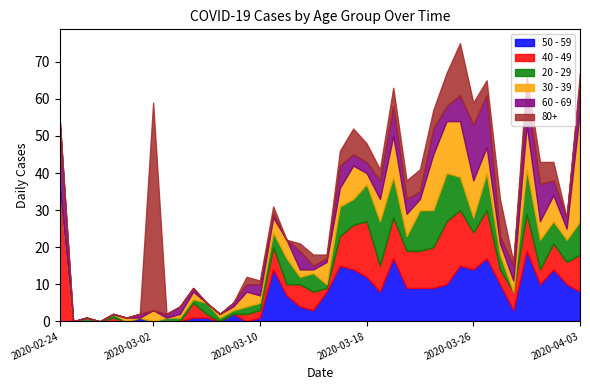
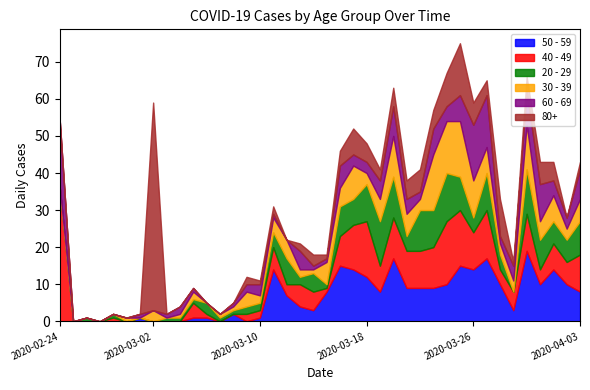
30 - 39, 2020-04-03: 30 -> 6
